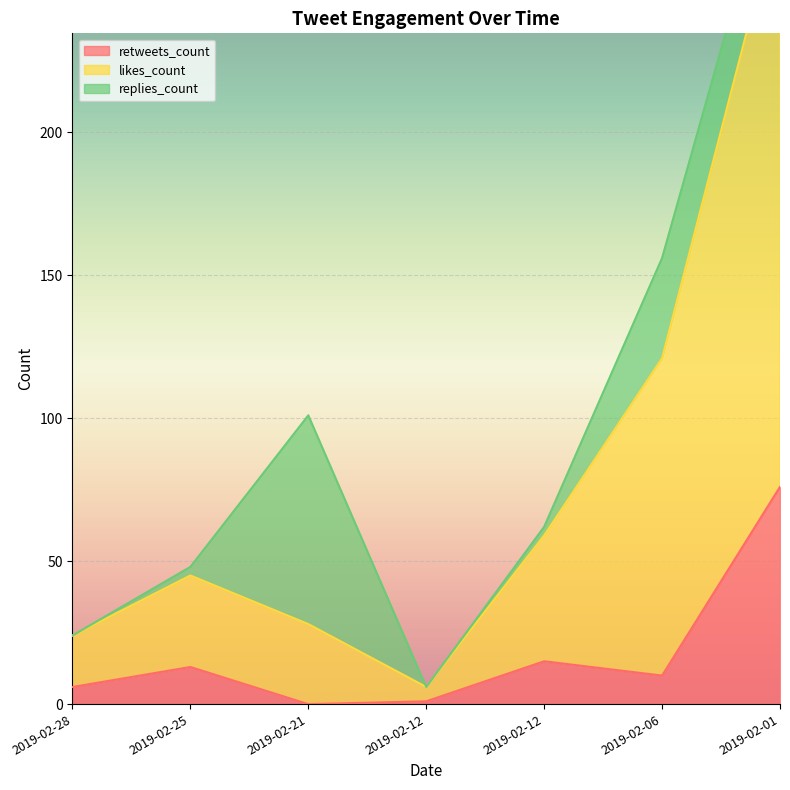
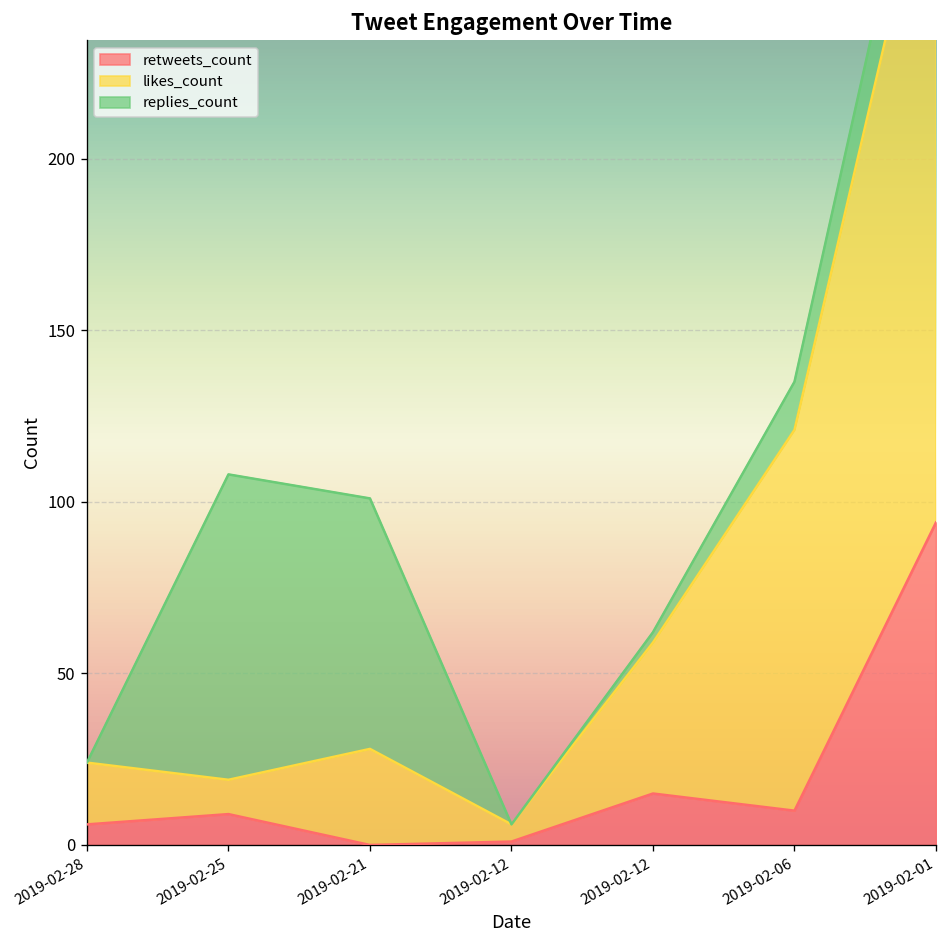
retweets_count, 2019-02-25: 13 -> 9
likes_count, 2019-02-25: 32 -> 10
replies_count, 2019-02-25: 3 -> 89
replies_count, 2019-02-06: 35 -> 14
retweets_count, 2019-02-01: 76 -> 94
